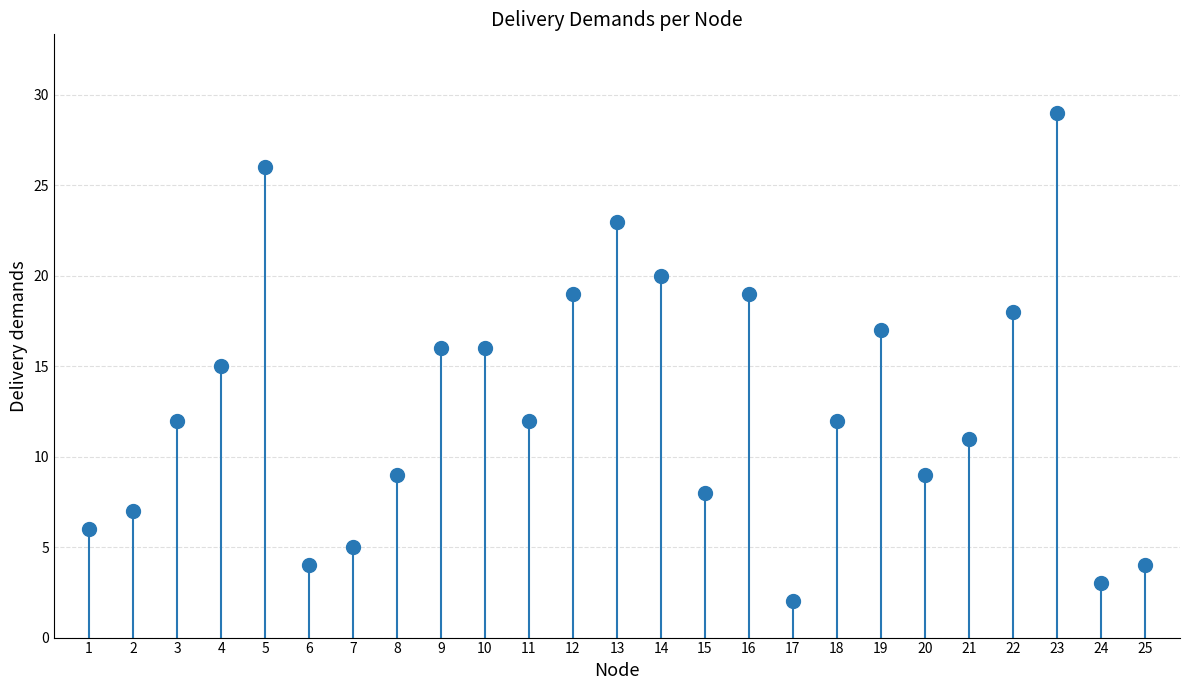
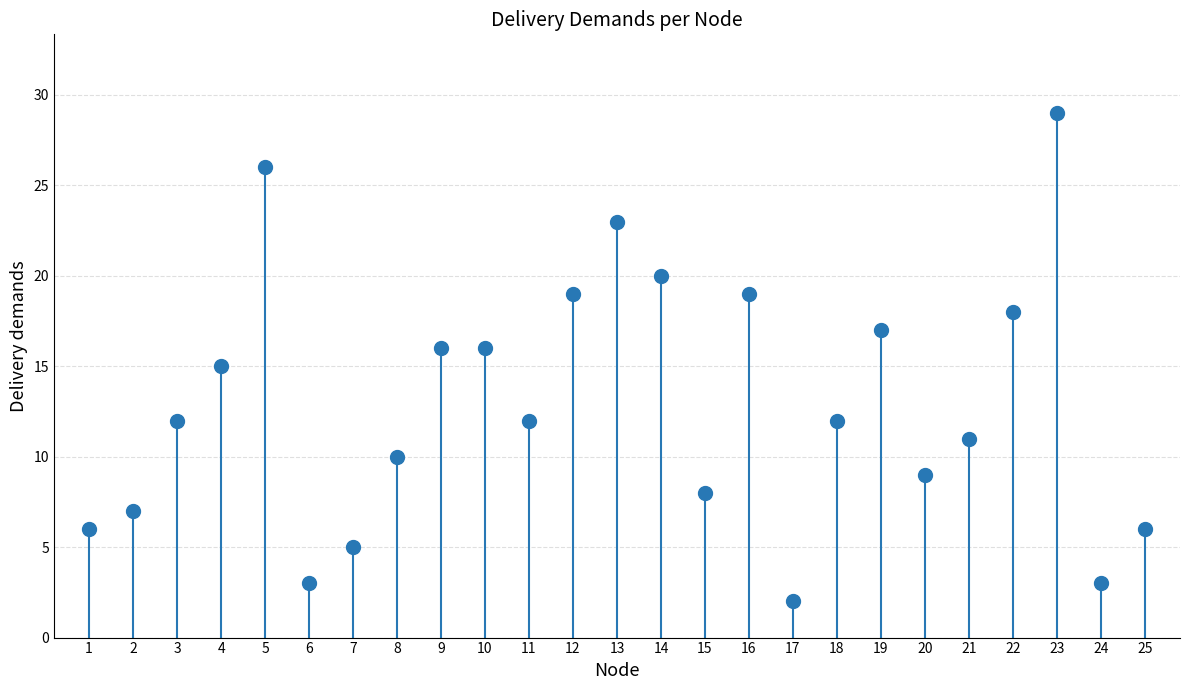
6: 4 -> 3
8: 9 -> 10
25: 4 -> 6
